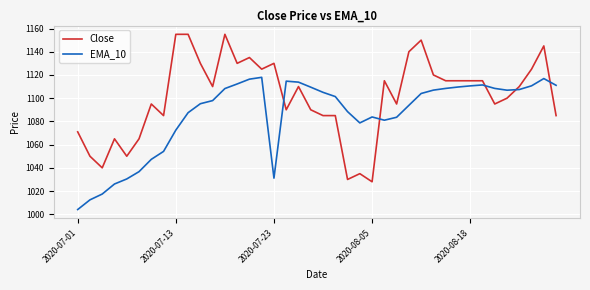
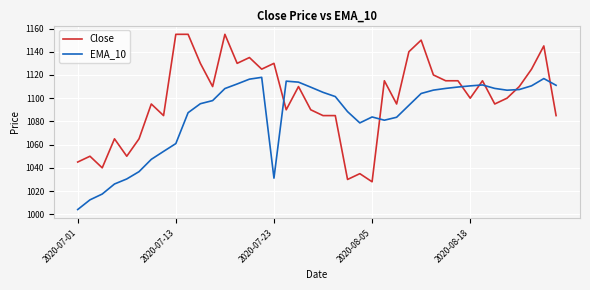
Close, 2020-07-01: 1071 -> 1045
EMA_10, 2020-07-13: 1073 -> 1061
Close, 2020-08-18: 1115 -> 1100
